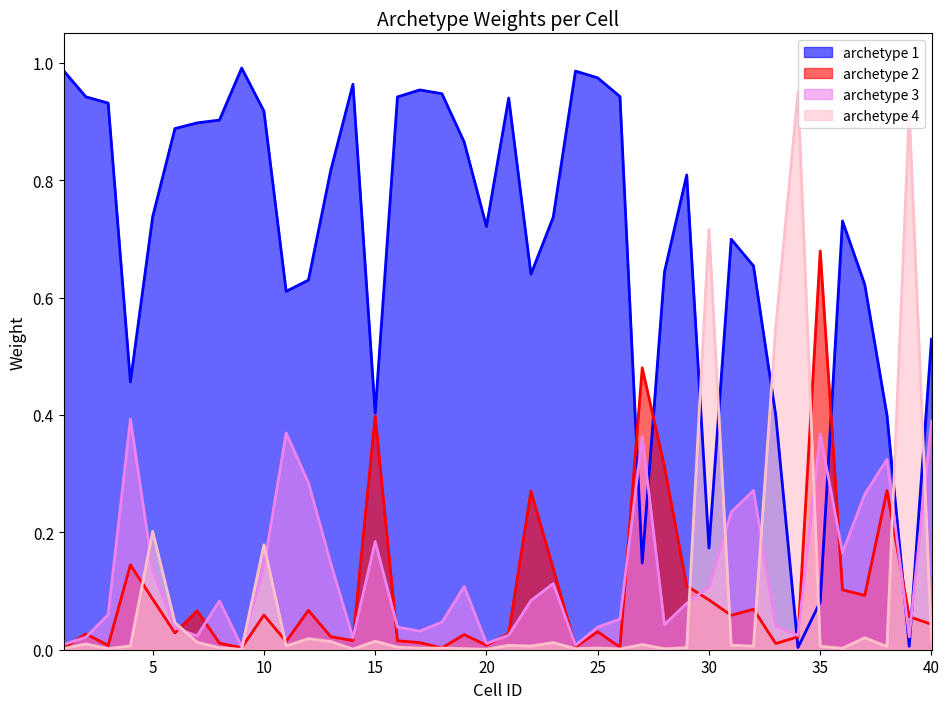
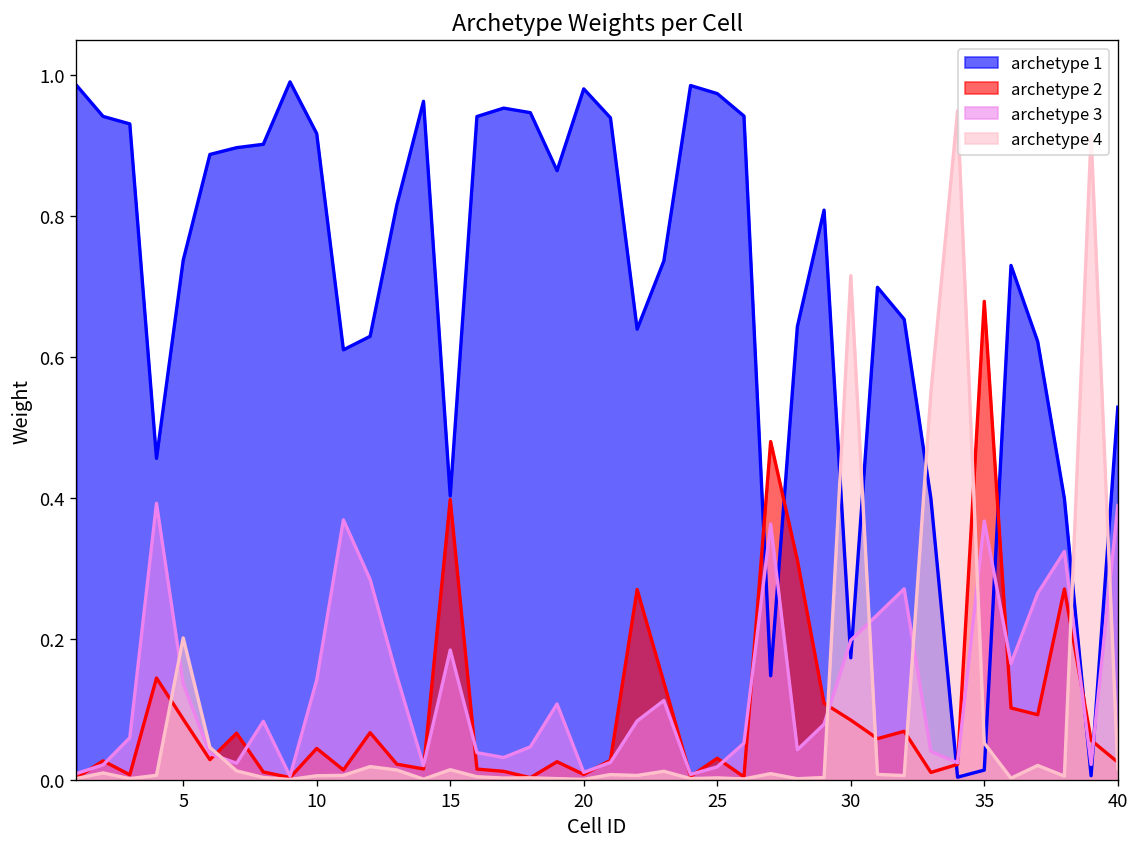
archetype 2, 10: 0.06 -> 0.04
archetype 4, 10: 0.18 -> 0.01
archetype 1, 20: 0.72 -> 0.98
archetype 3, 25: 0.04 -> 0.02
archetype 3, 30: 0.11 -> 0.20
archetype 1, 35: 0.08 -> 0.01
archetype 4, 35: 0.01 -> 0.05
archetype 2, 40: 0.04 -> 0.03
